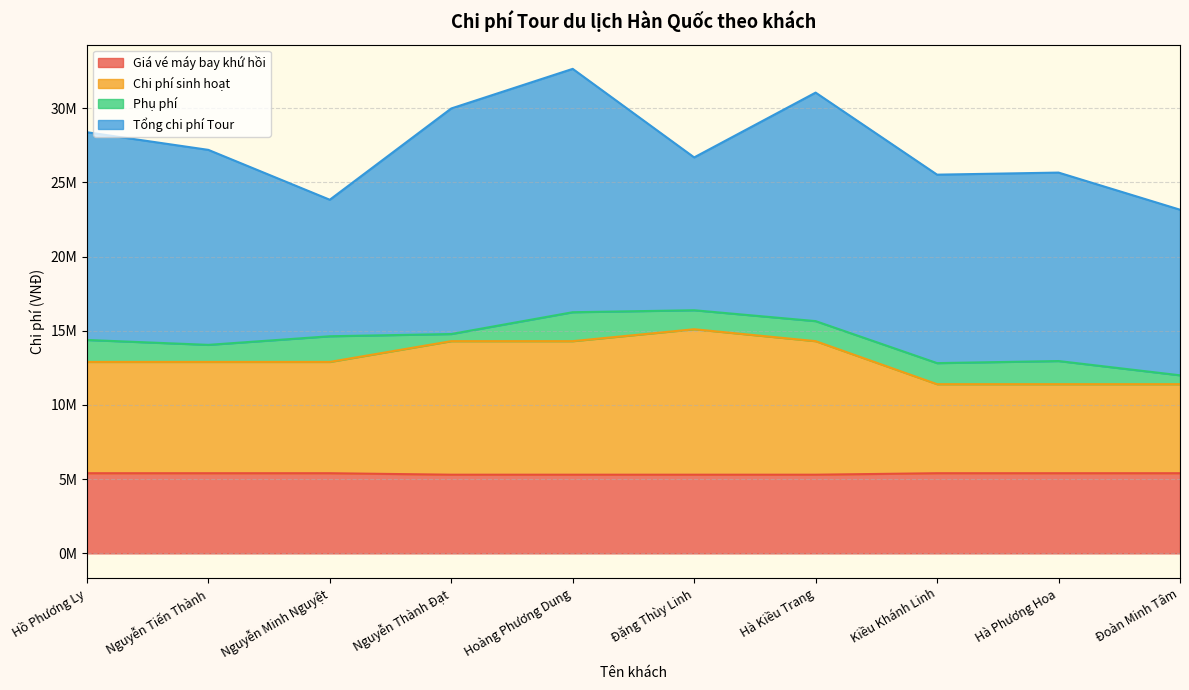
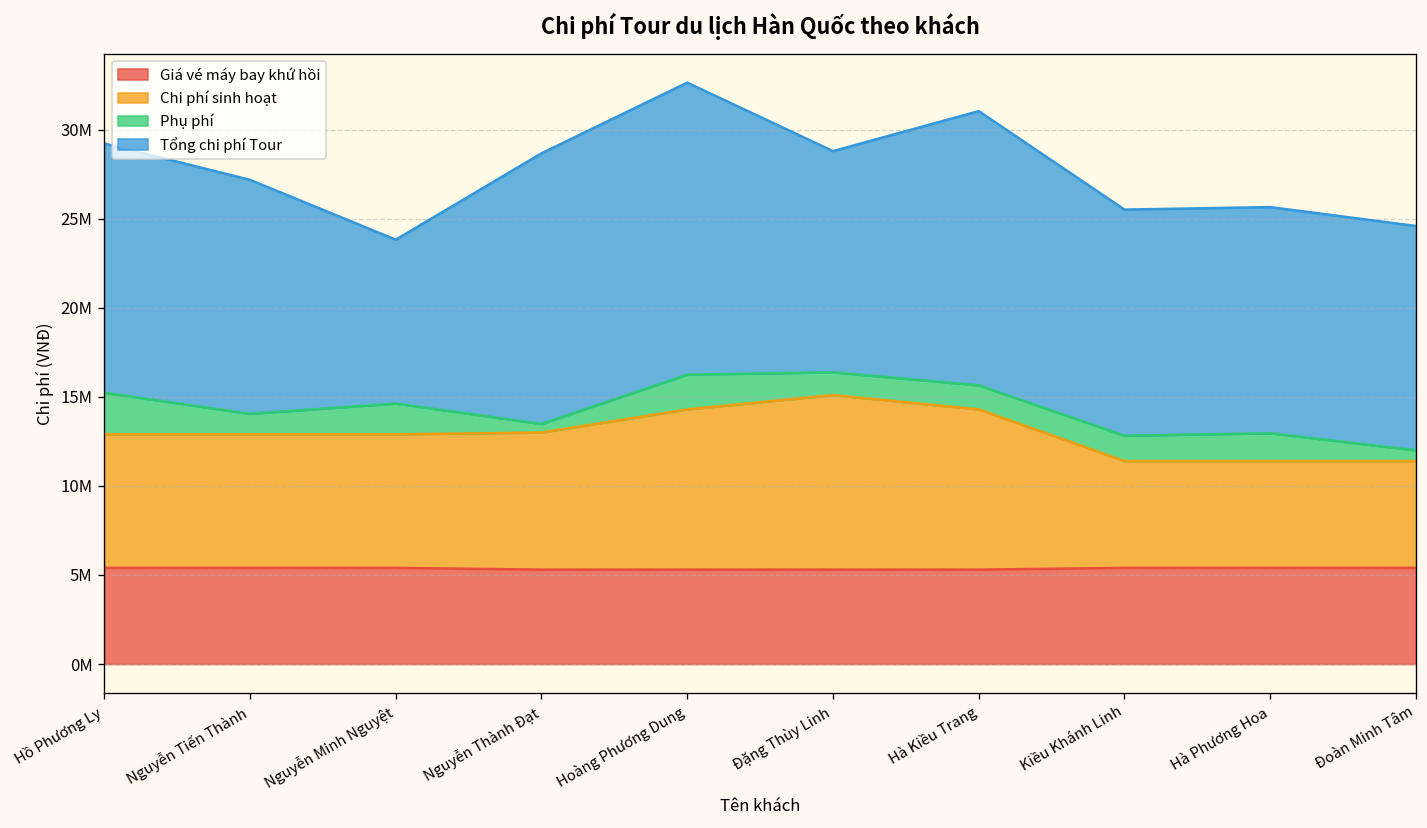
Phụ phí, Hồ Phương Ly: 1500000 -> 2300000
Chi phí sinh hoạt, Nguyễn Thành Đạt: 9000000 -> 7700000
Tổng chi phí Tour, Đặng Thùy Linh: 10300000 -> 12400000
Tổng chi phí Tour, Đoàn Minh Tâm: 11200000 -> 12600000
